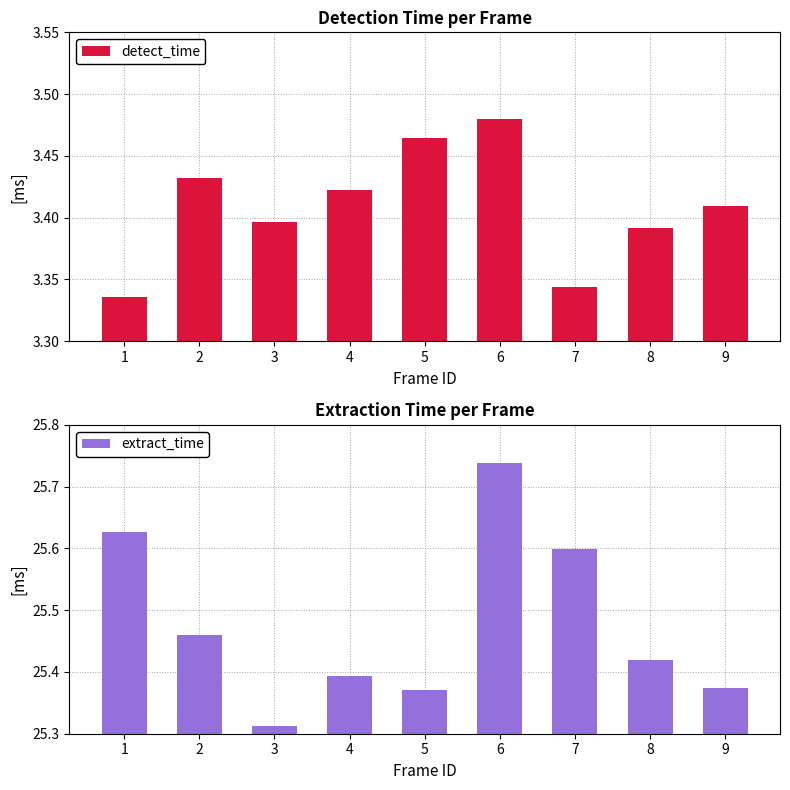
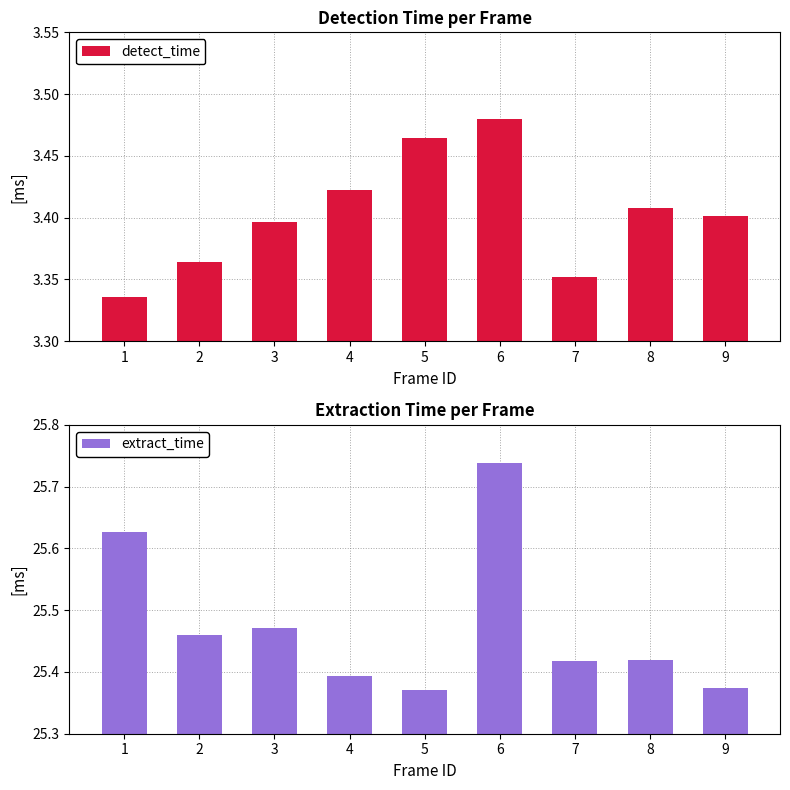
Detection Time per Frame, 2: 3.433 -> 3.364
Detection Time per Frame, 7: 3.344 -> 3.352
Detection Time per Frame, 8: 3.392 -> 3.408
Detection Time per Frame, 9: 3.410 -> 3.401
Extraction Time per Frame, 3: 25.31 -> 25.47
Extraction Time per Frame, 7: 25.60 -> 25.42
